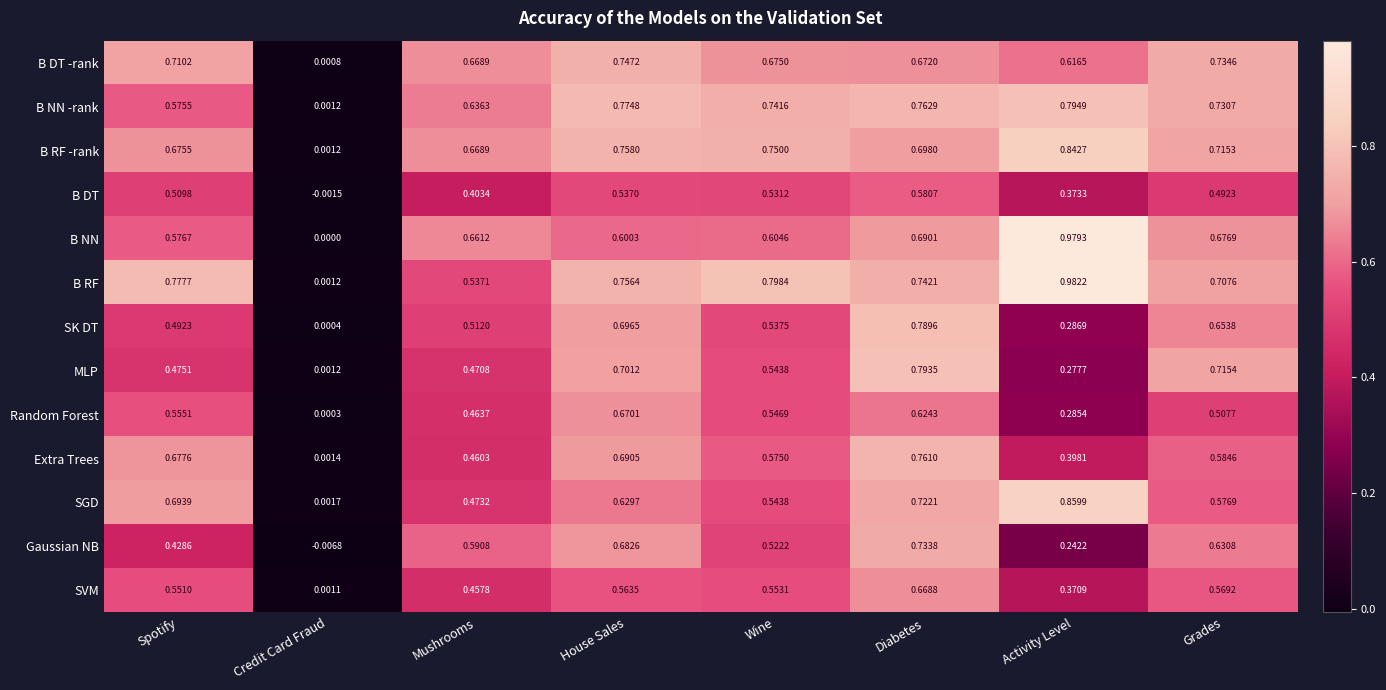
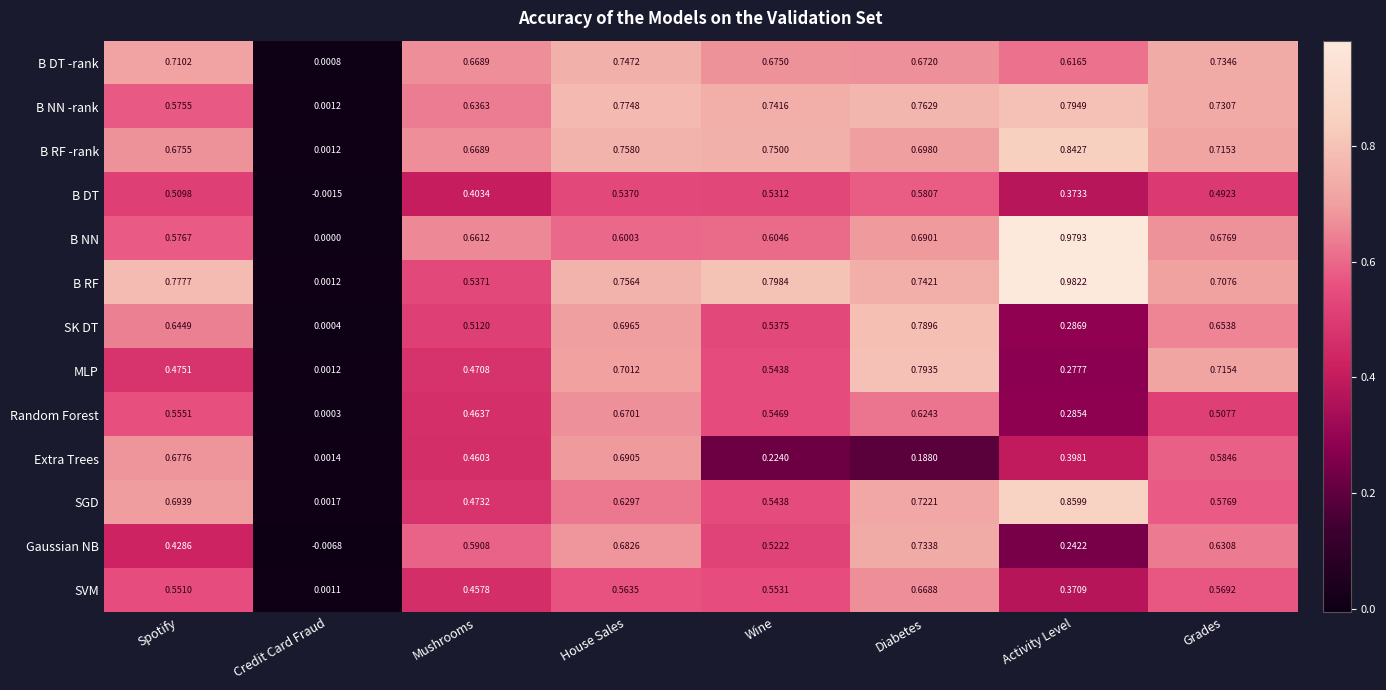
SK DT, Spotify: 0.4923 -> 0.6449
Extra Trees, Wine: 0.5750 -> 0.2240
Extra Trees, Diabetes: 0.7610 -> 0.1880
